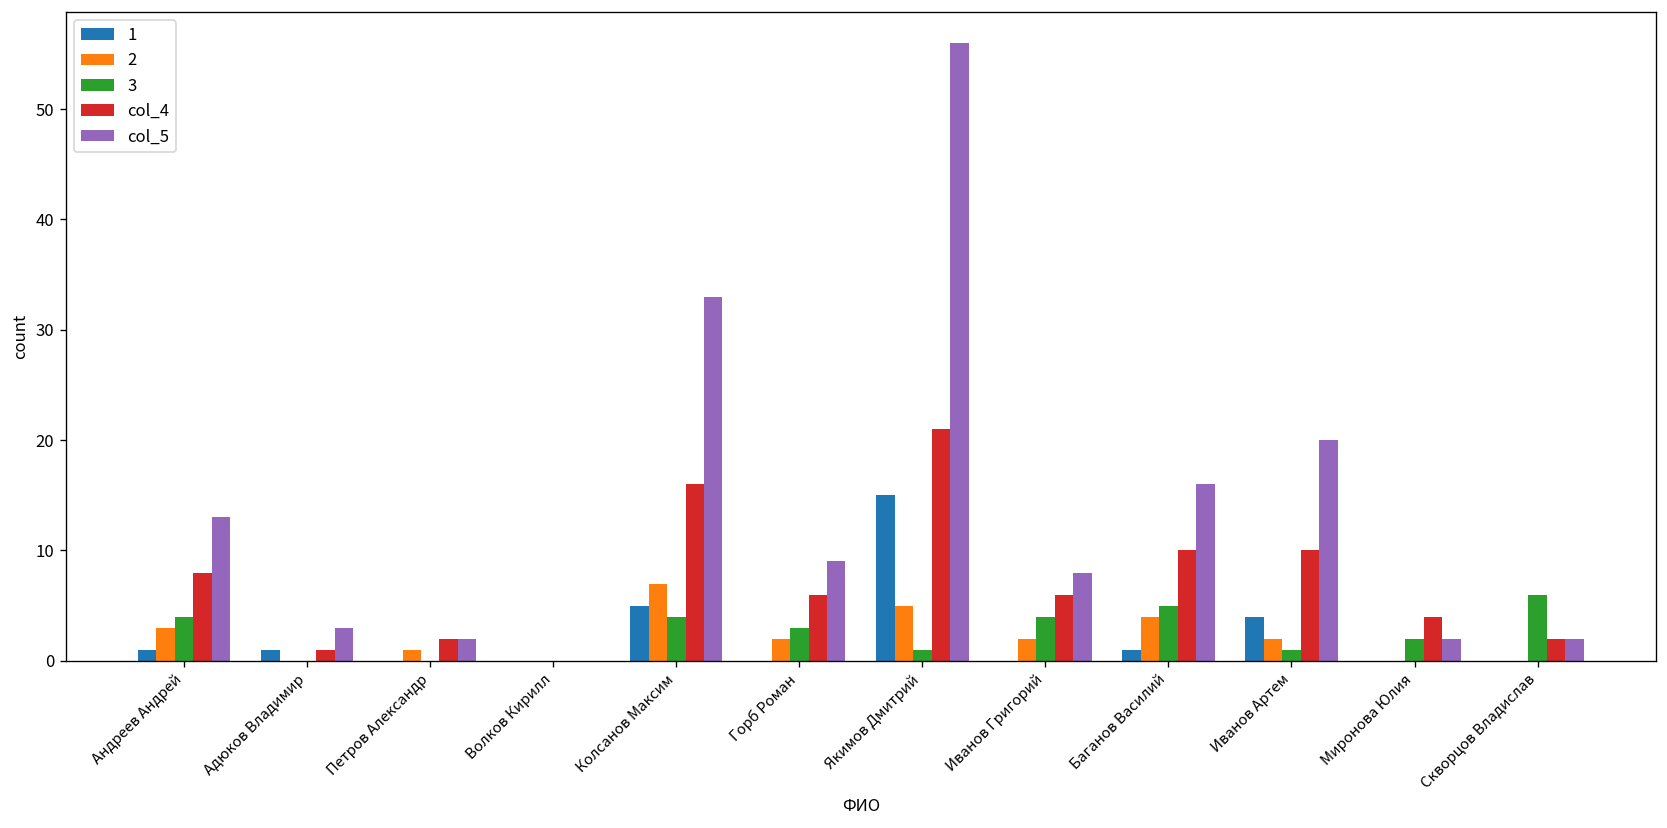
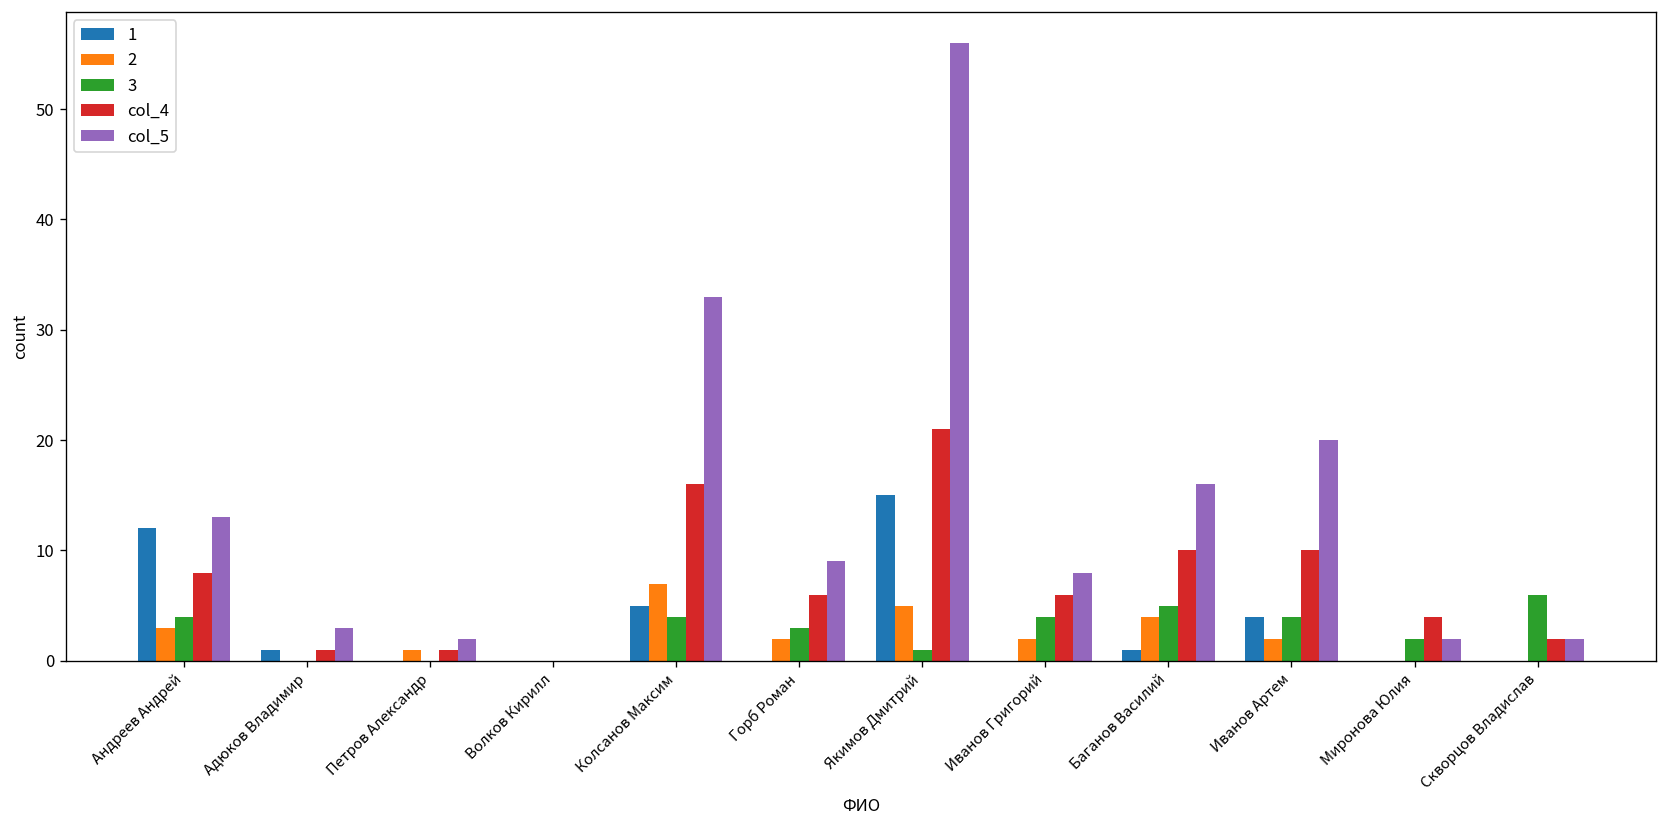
1, Андреев Андрей: 1 -> 12
col_4, Петров Александр: 2 -> 1
3, Иванов Артем: 1 -> 4
